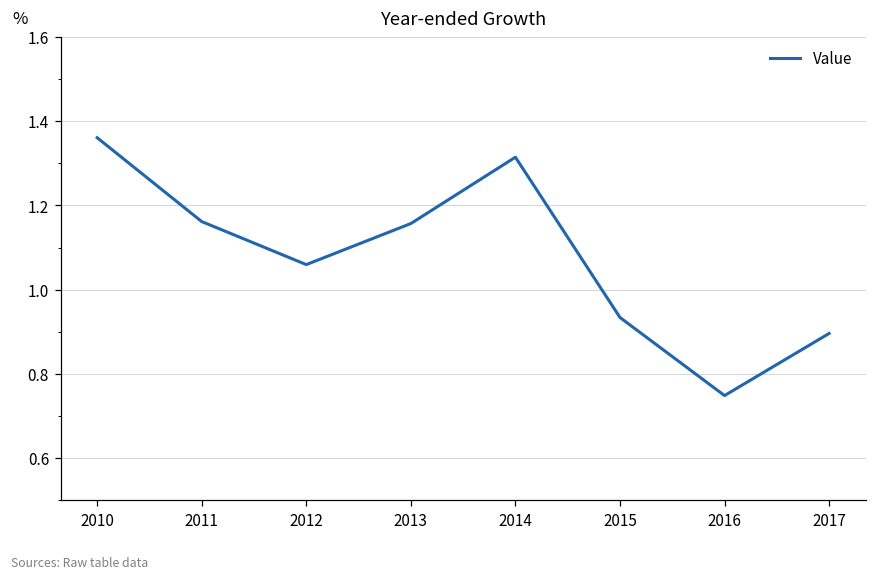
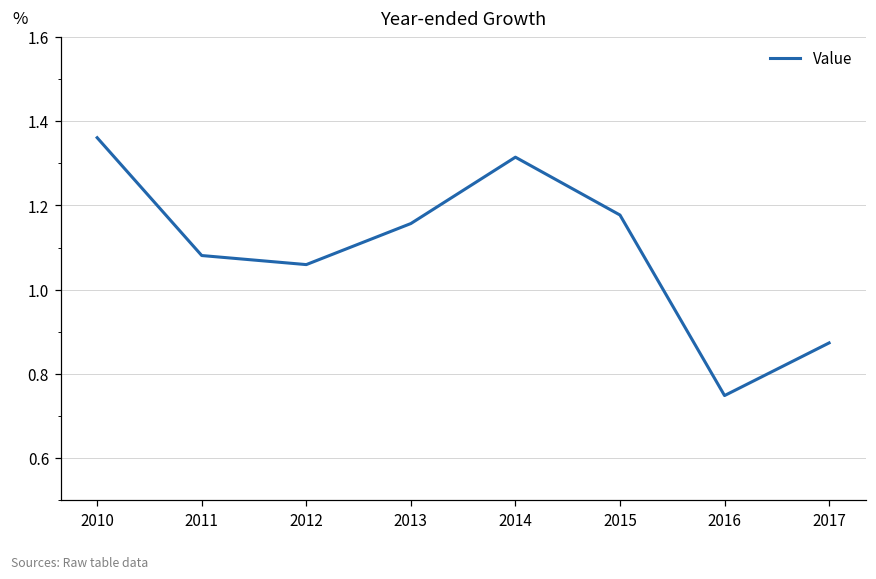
2011: 1.16 -> 1.08
2015: 0.93 -> 1.18
2017: 0.90 -> 0.87
